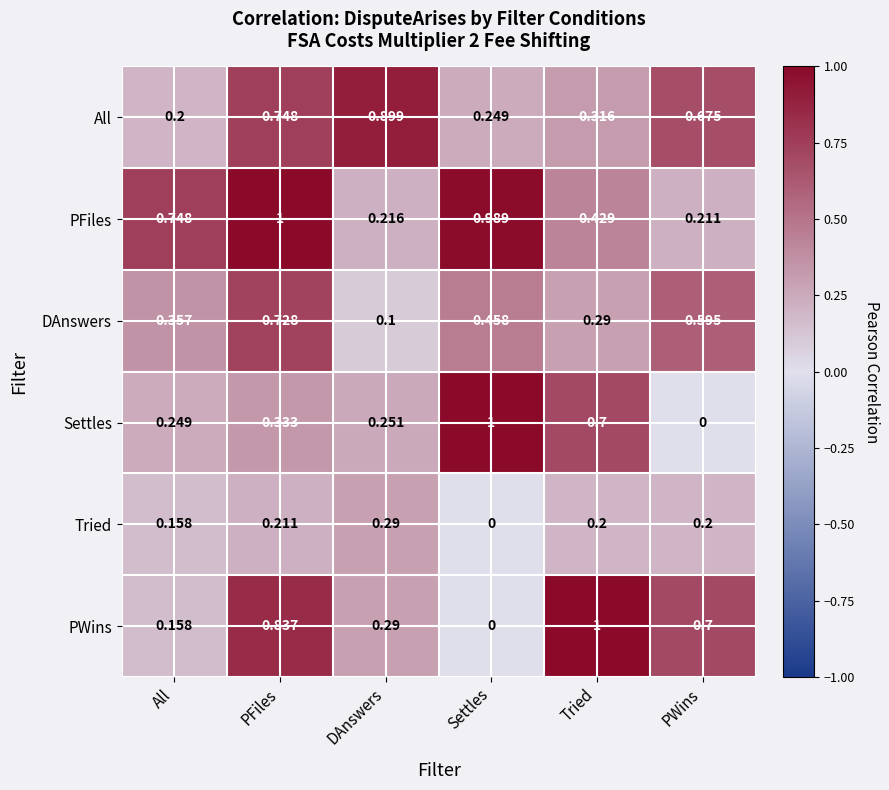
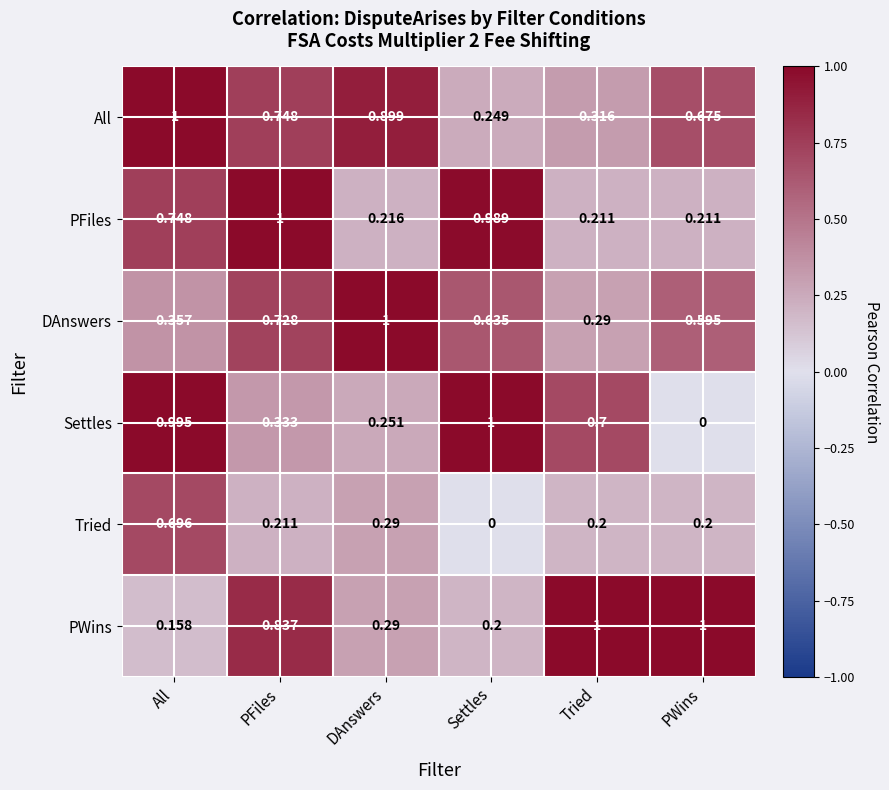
All, All: 0.2 -> 1
PFiles, Tried: 0.429 -> 0.211
DAnswers, DAnswers: 0.1 -> 1
DAnswers, Settles: 0.458 -> 0.635
Settles, All: 0.249 -> 0.995
Tried, All: 0.158 -> 0.696
PWins, Settles: 0 -> 0.2
PWins, PWins: 0.7 -> 1
